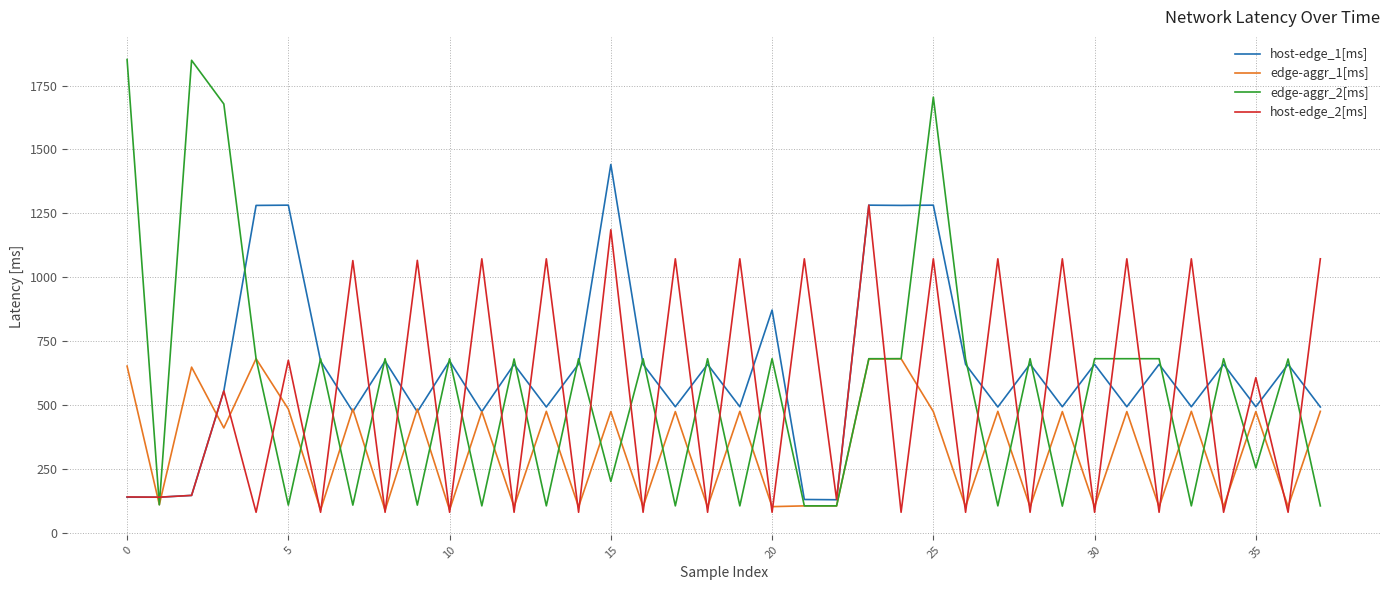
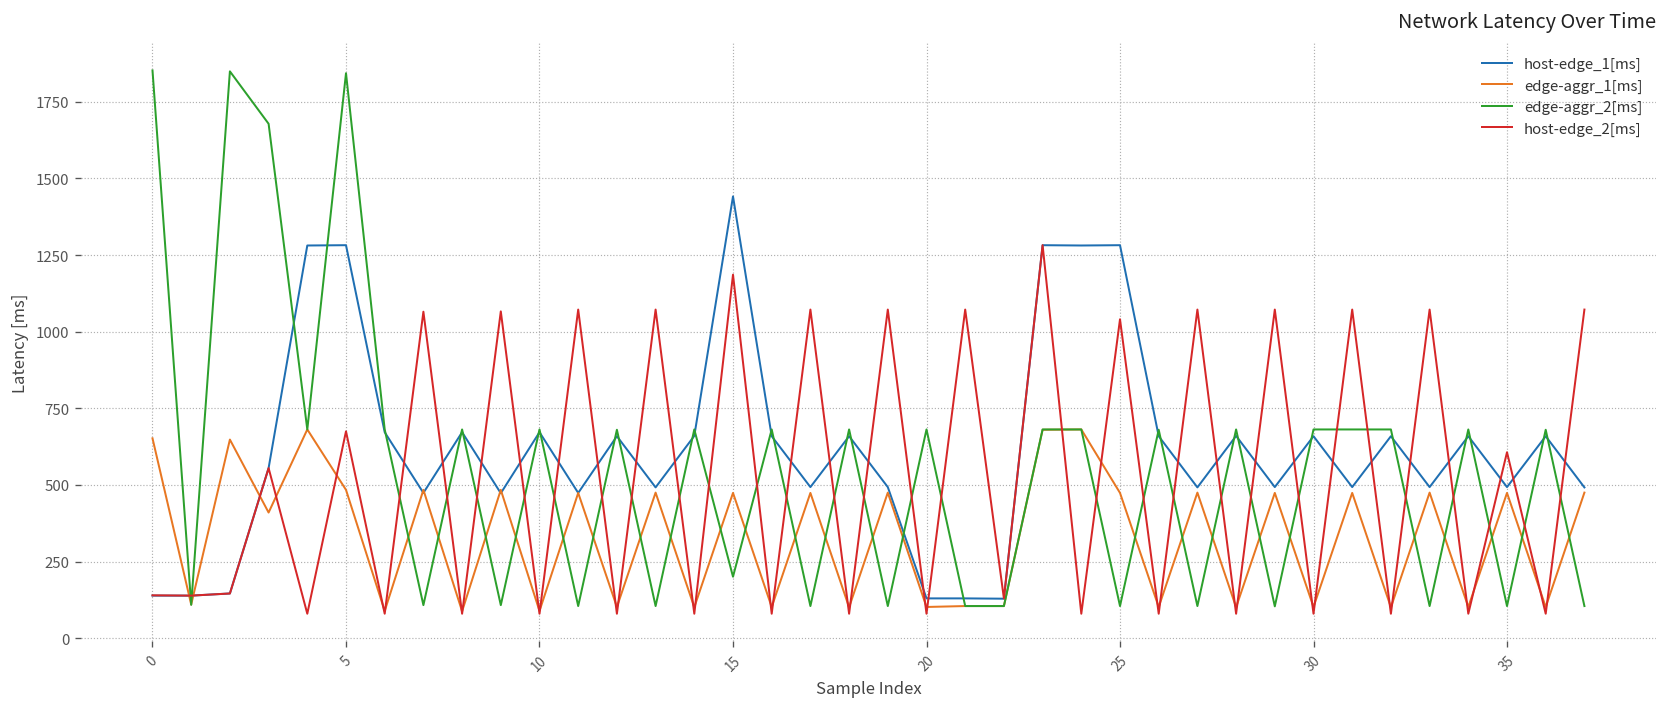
edge-aggr_2[ms], 5: 110 -> 1840
host-edge_1[ms], 20: 870 -> 130
edge-aggr_2[ms], 25: 1700 -> 110
host-edge_2[ms], 25: 1070 -> 1040
edge-aggr_2[ms], 35: 250 -> 110
